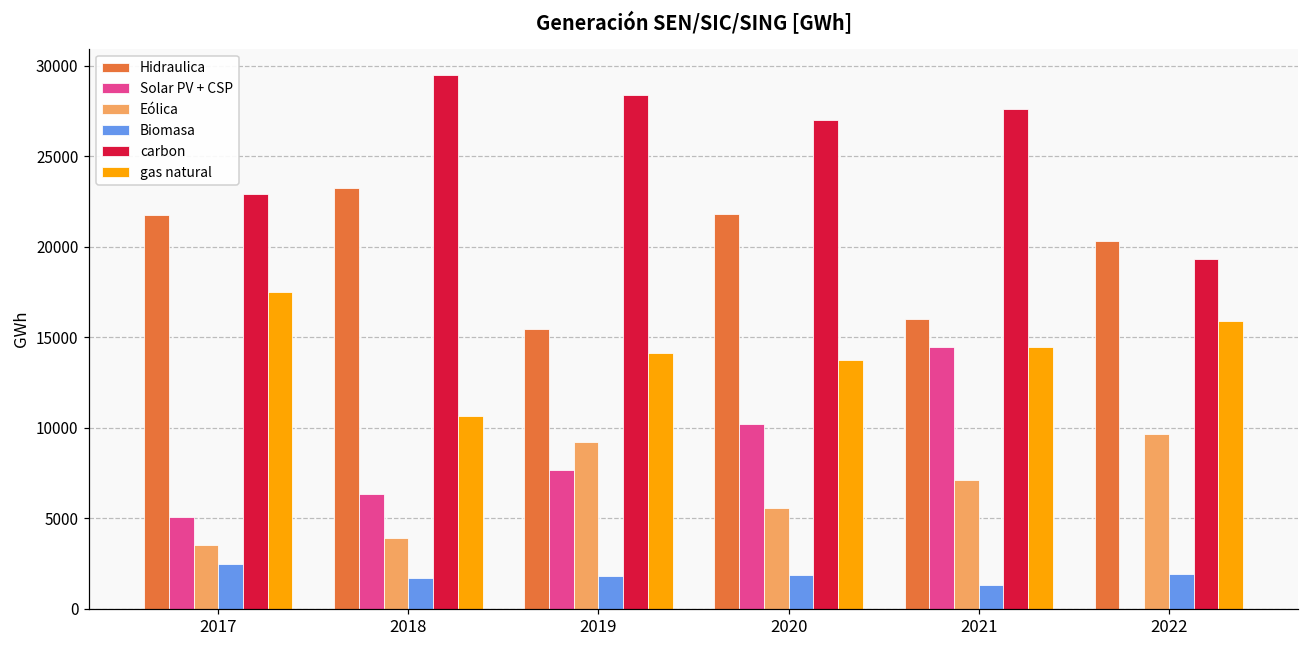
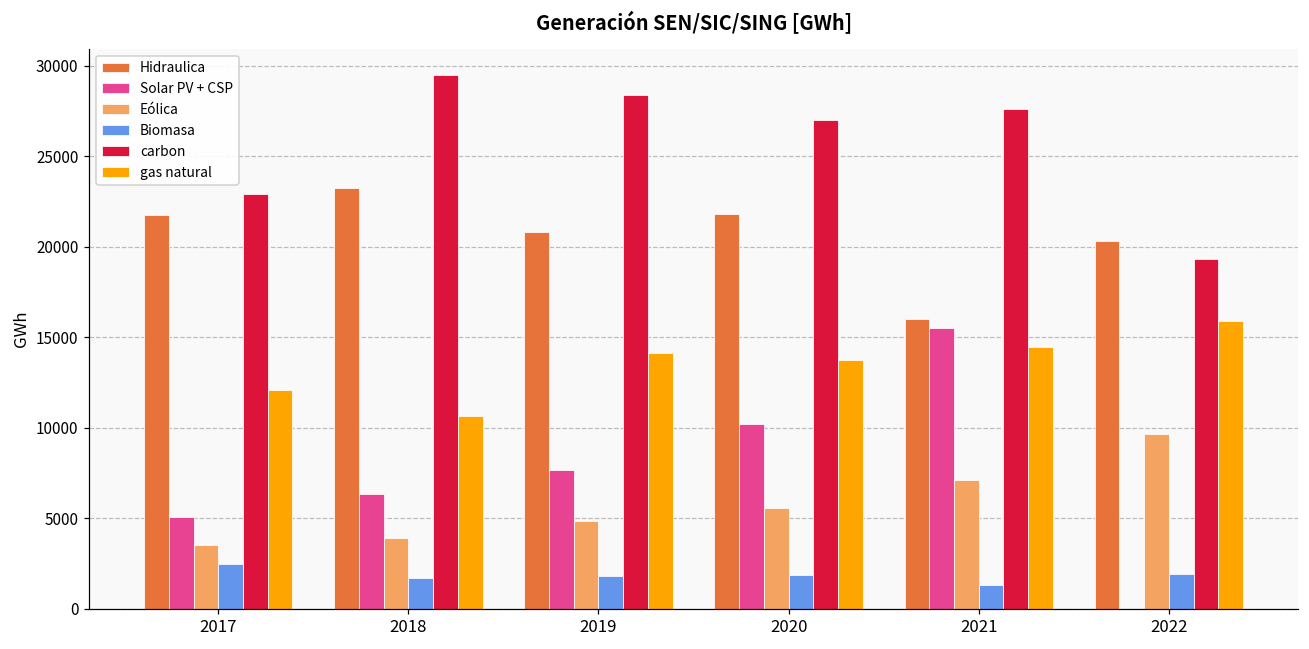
gas natural, 2017: 17500 -> 12100
Hidraulica, 2019: 15500 -> 20800
Eólica, 2019: 9200 -> 4800
Solar PV + CSP, 2021: 14500 -> 15500
